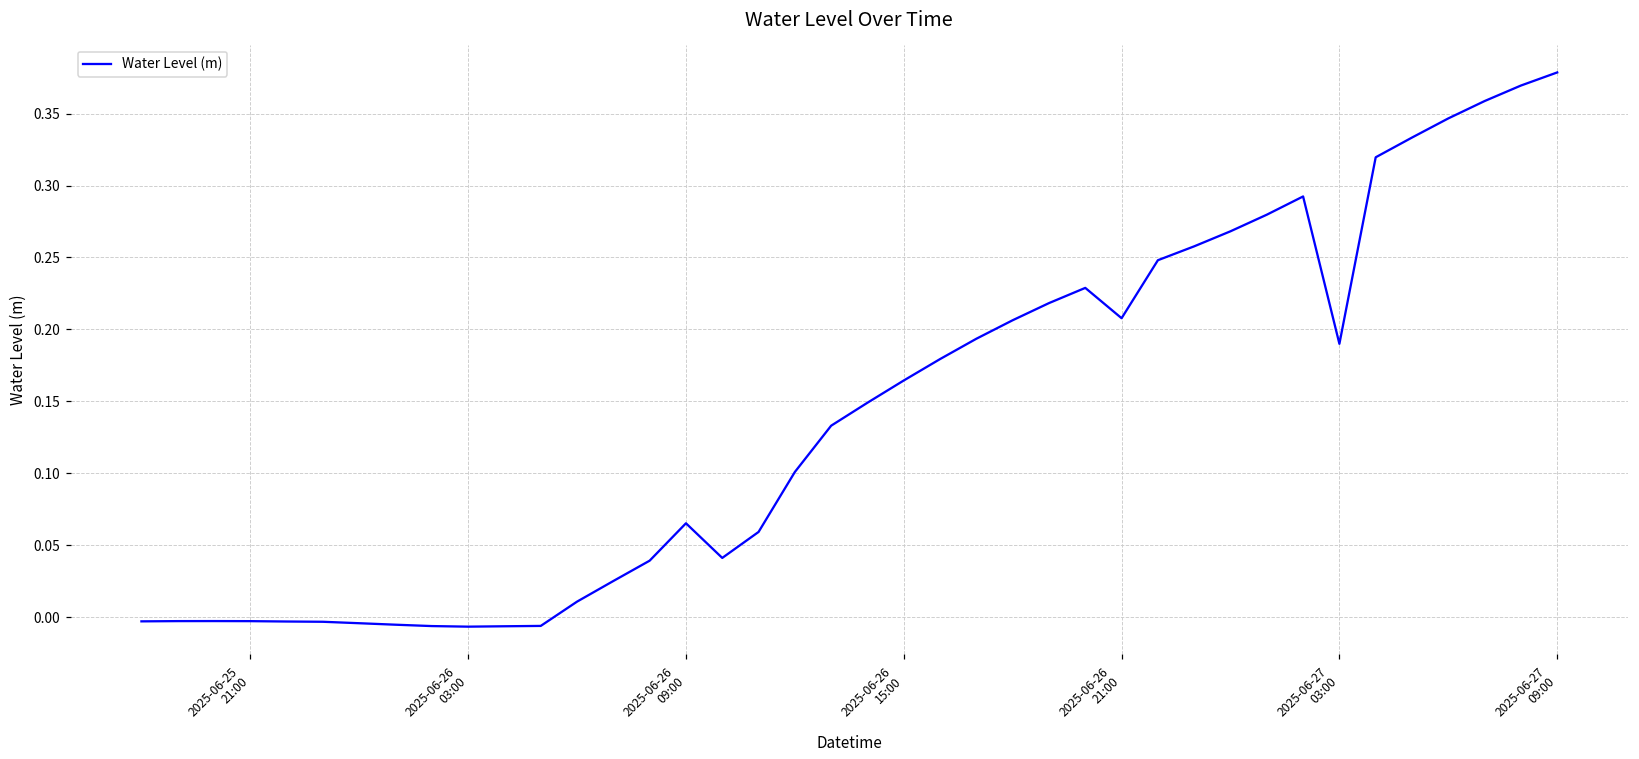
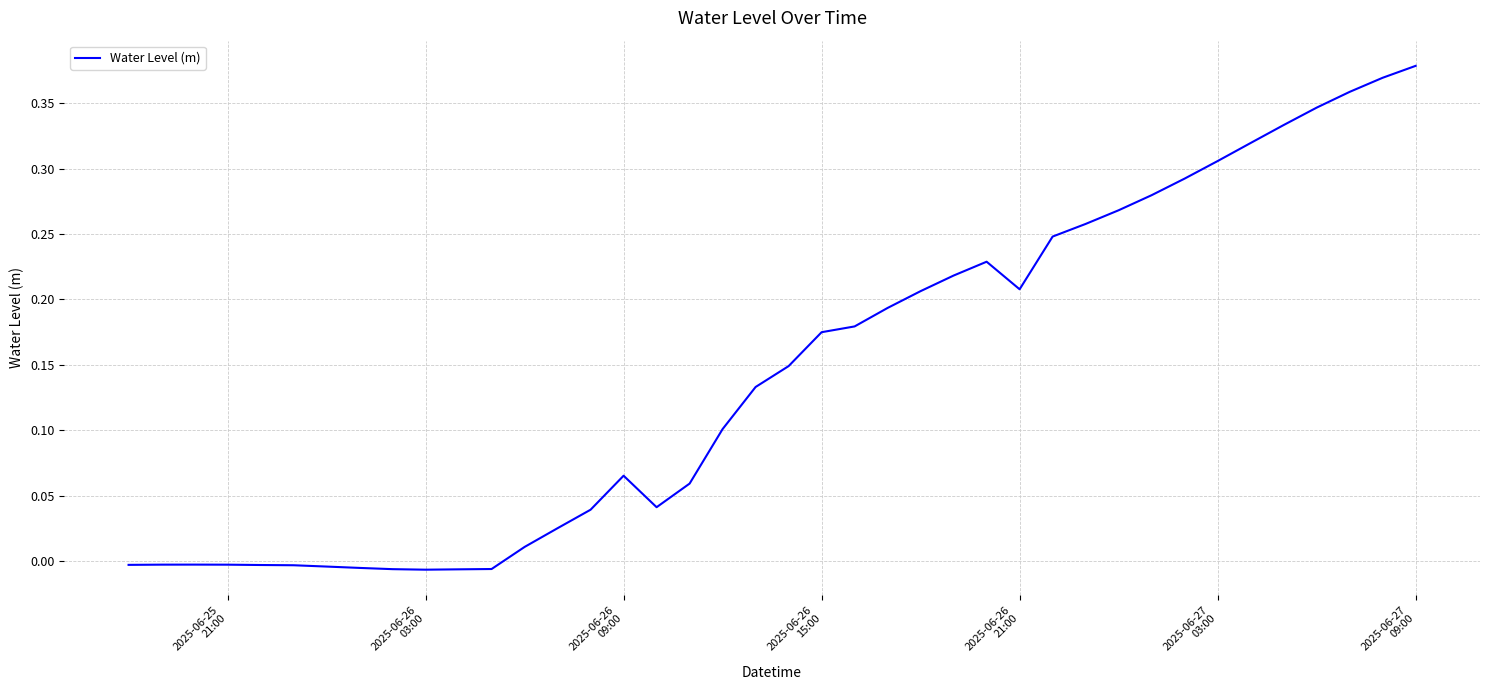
2025-06-26 15:00: 0.164 -> 0.175
2025-06-27 03:00: 0.190 -> 0.306
